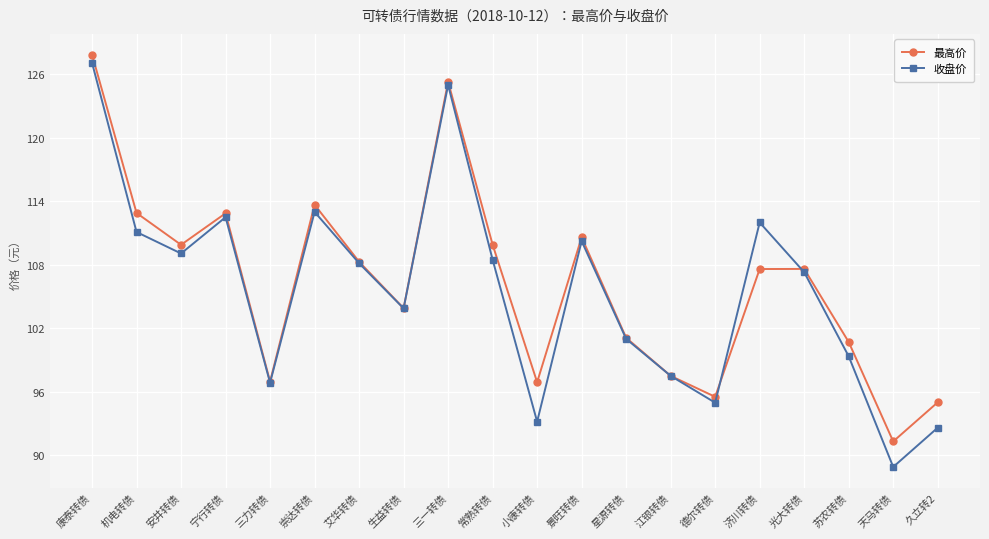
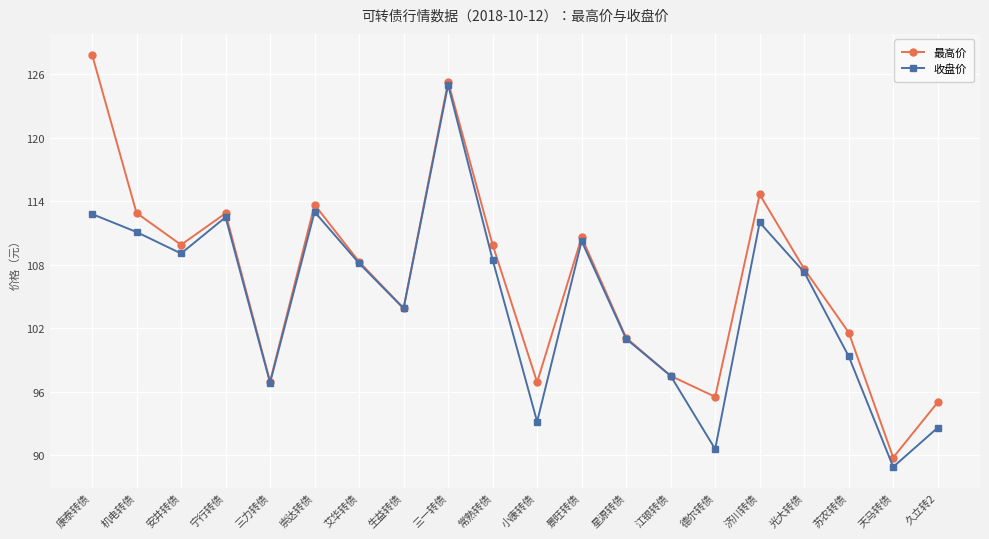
收盘价, 康泰转债: 127.1 -> 112.8
收盘价, 德尔转债: 95.0 -> 90.6
最高价, 济川转债: 107.6 -> 114.7
最高价, 苏农转债: 100.7 -> 101.6
最高价, 天马转债: 91.3 -> 89.8
